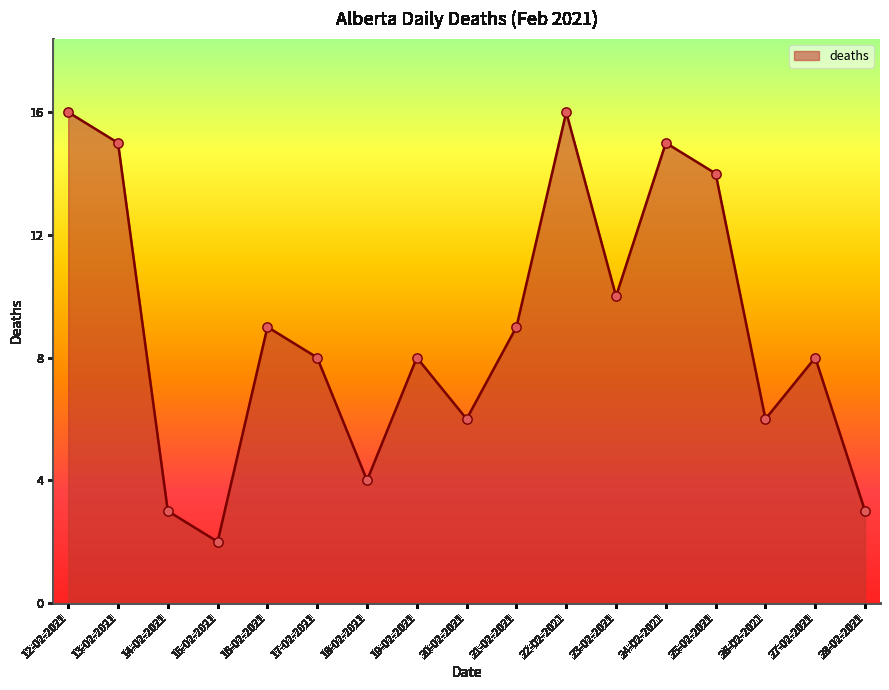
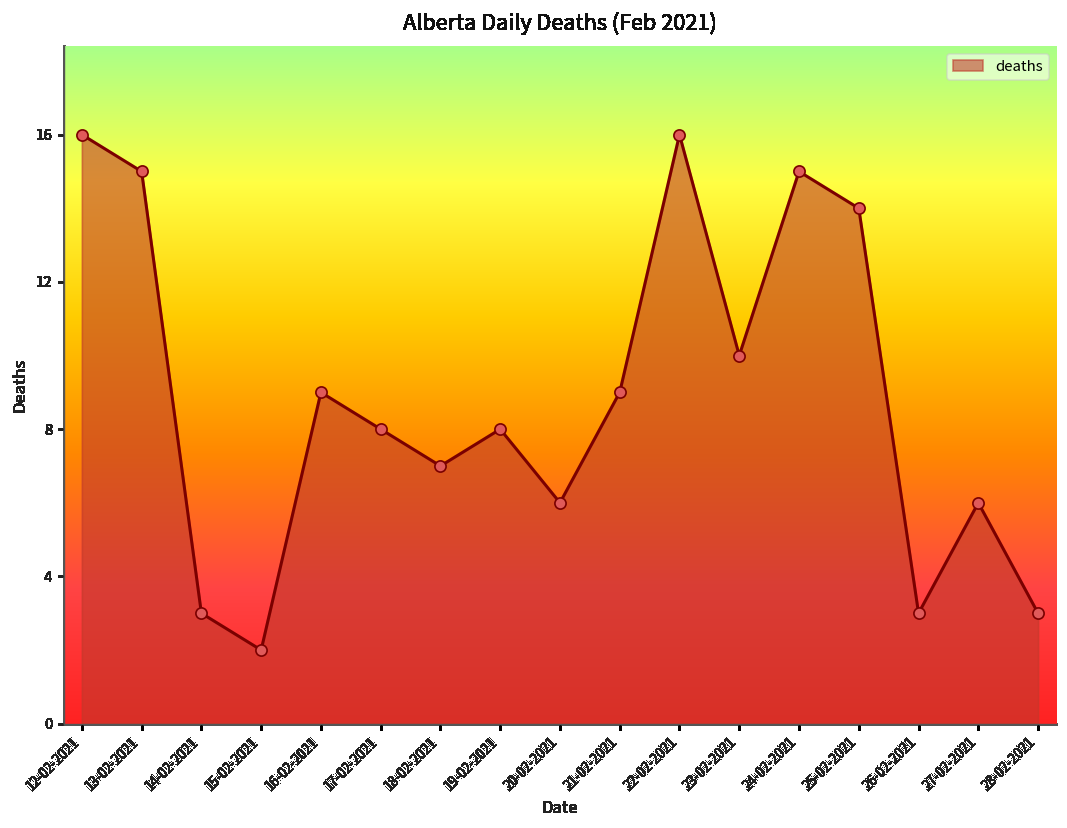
18-02-2021: 4 -> 7
26-02-2021: 6 -> 3
27-02-2021: 8 -> 6
